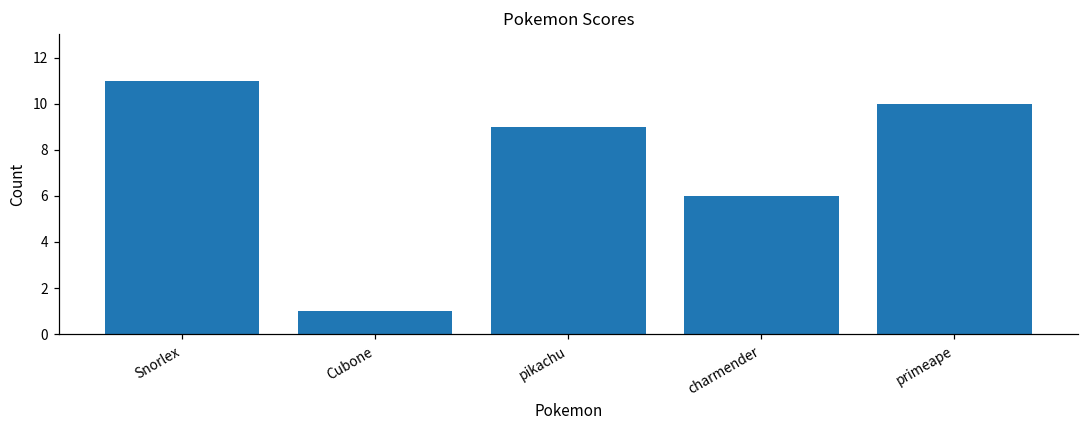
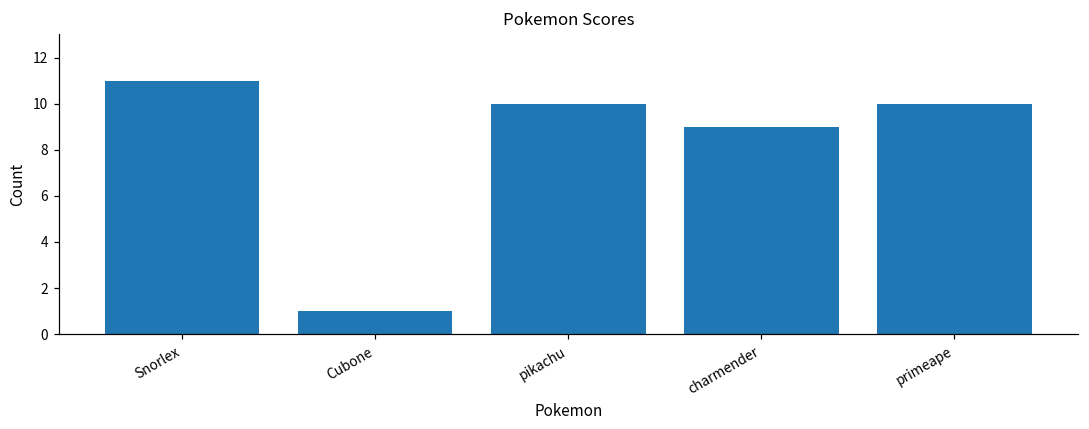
pikachu: 9 -> 10
charmender: 6 -> 9
